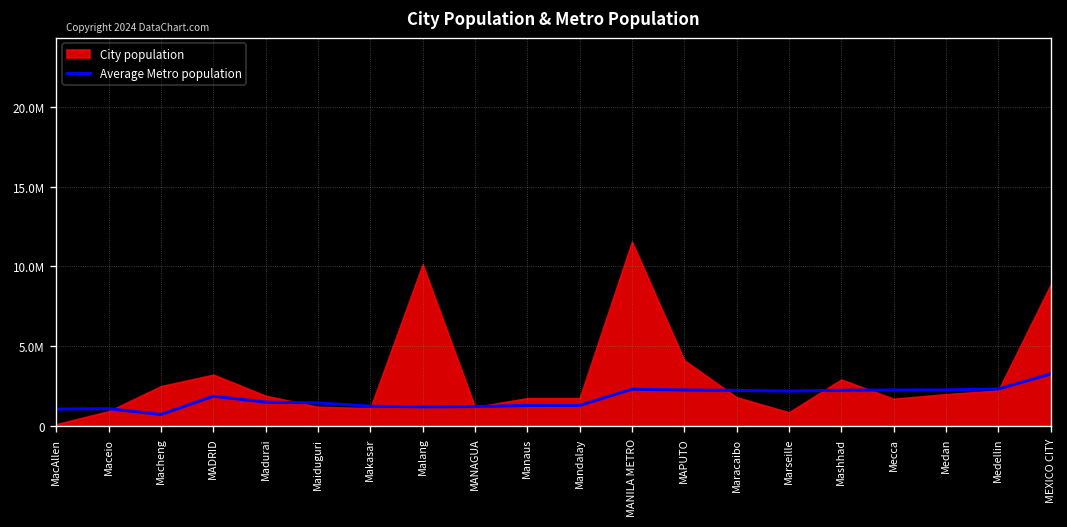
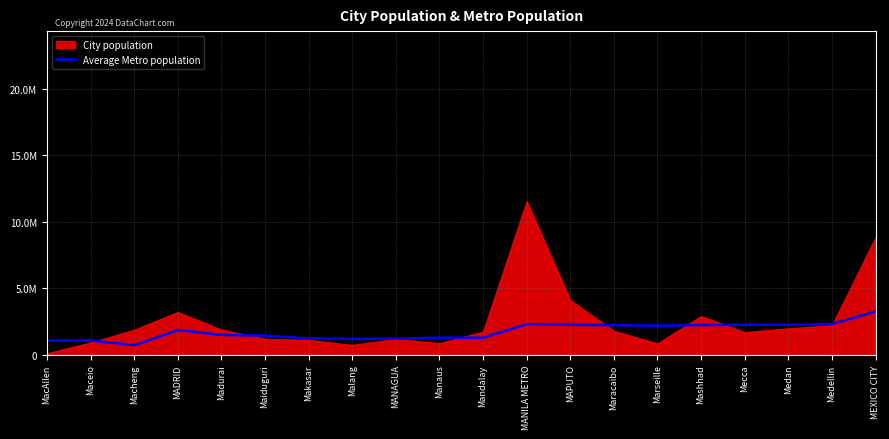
City population, Macheng: 2500000 -> 1900000
City population, Malang: 10100000 -> 700000
City population, Manaus: 1700000 -> 900000
